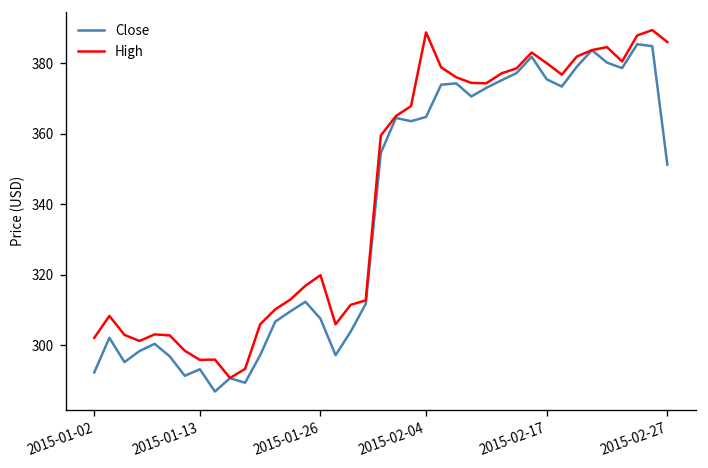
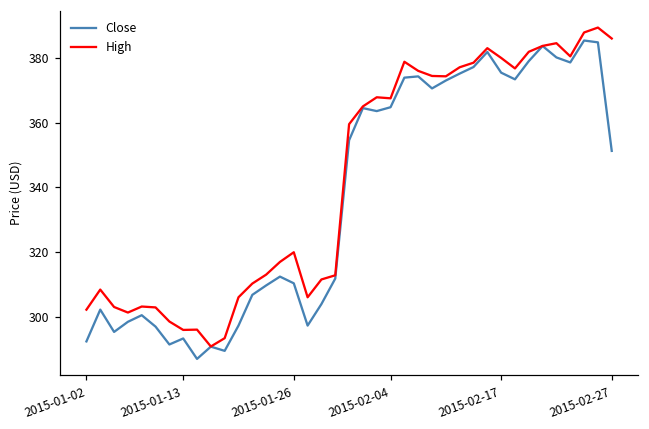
Close, 2015-01-26: 308 -> 310
High, 2015-02-04: 389 -> 368
